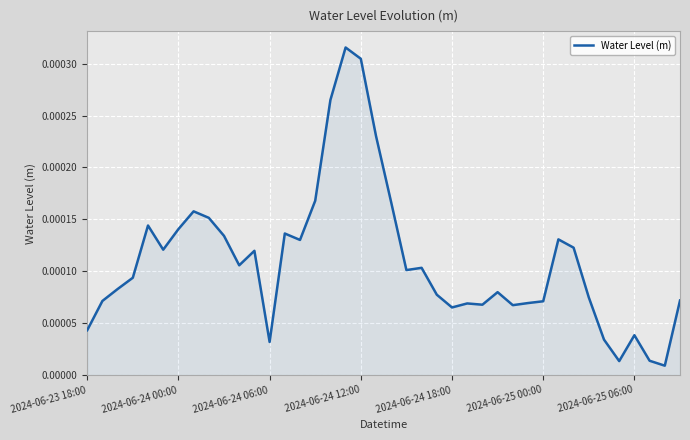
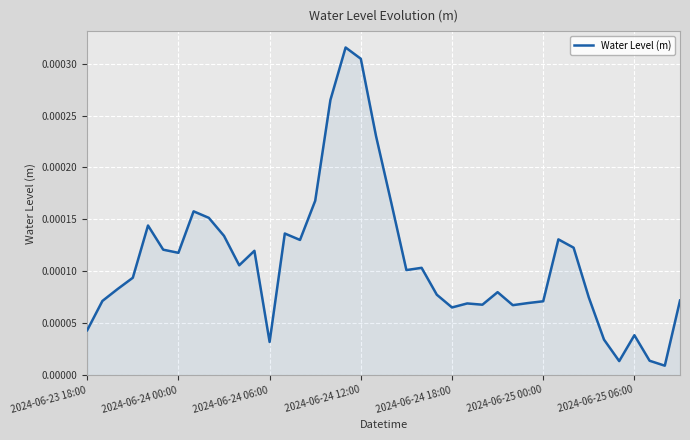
2024-06-24 00:00: 0.000141 -> 0.000118
